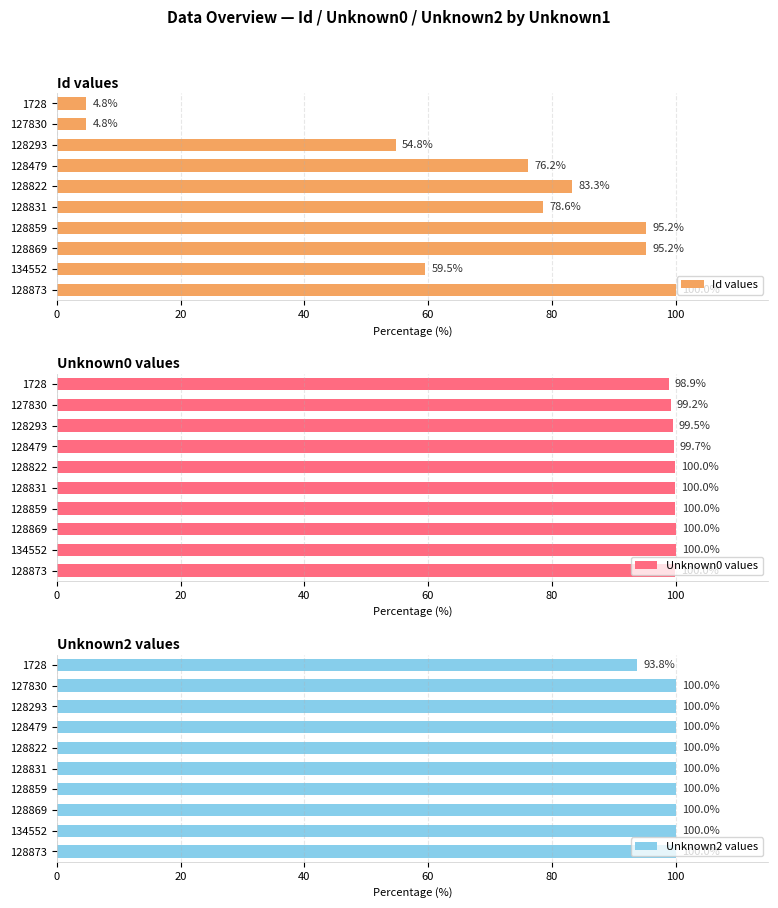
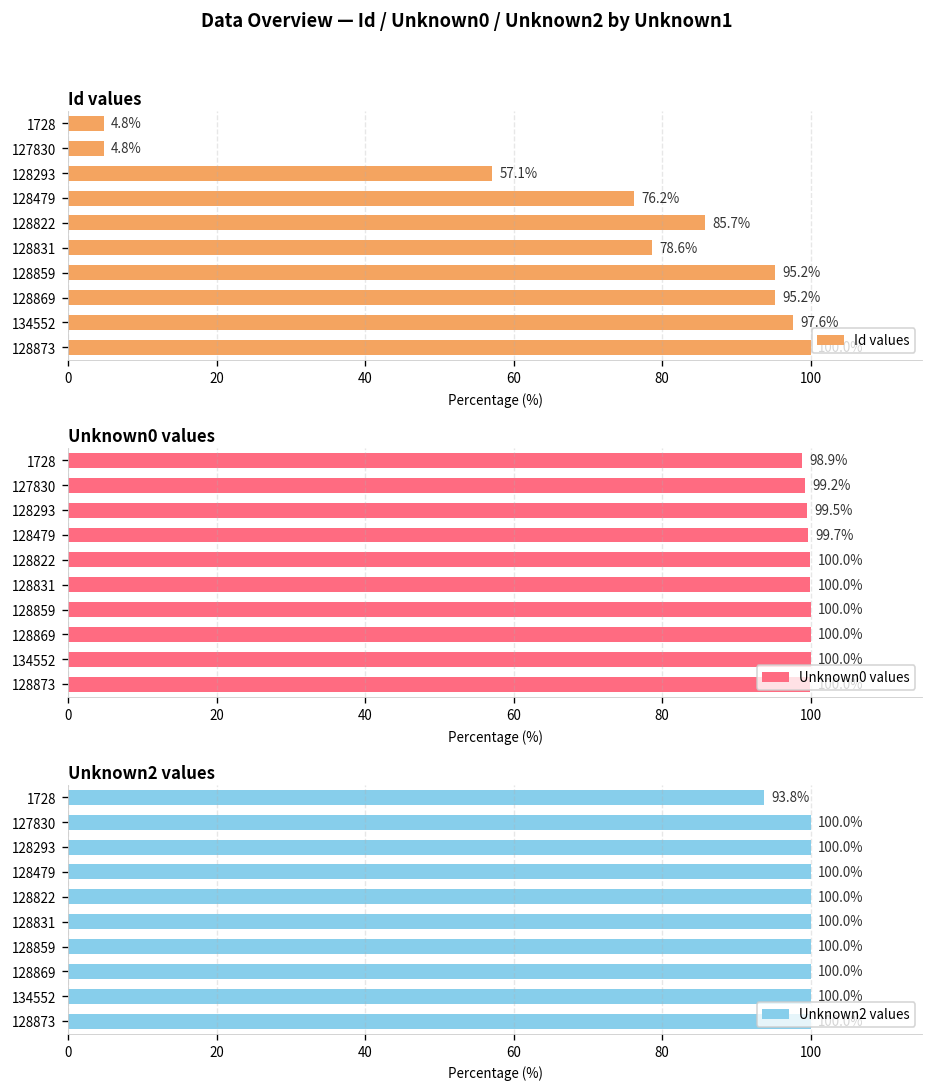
Id values, 128293: 54.8% -> 57.1%
Id values, 128822: 83.3% -> 85.7%
Id values, 134552: 59.5% -> 97.6%
